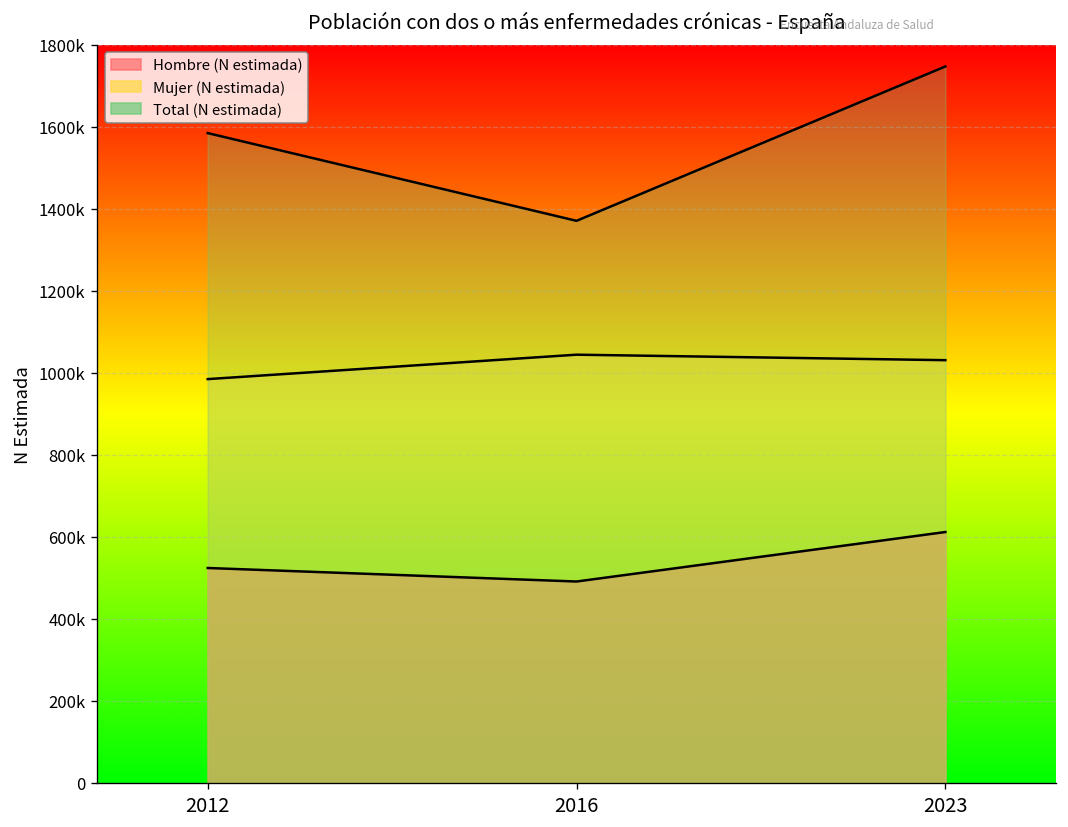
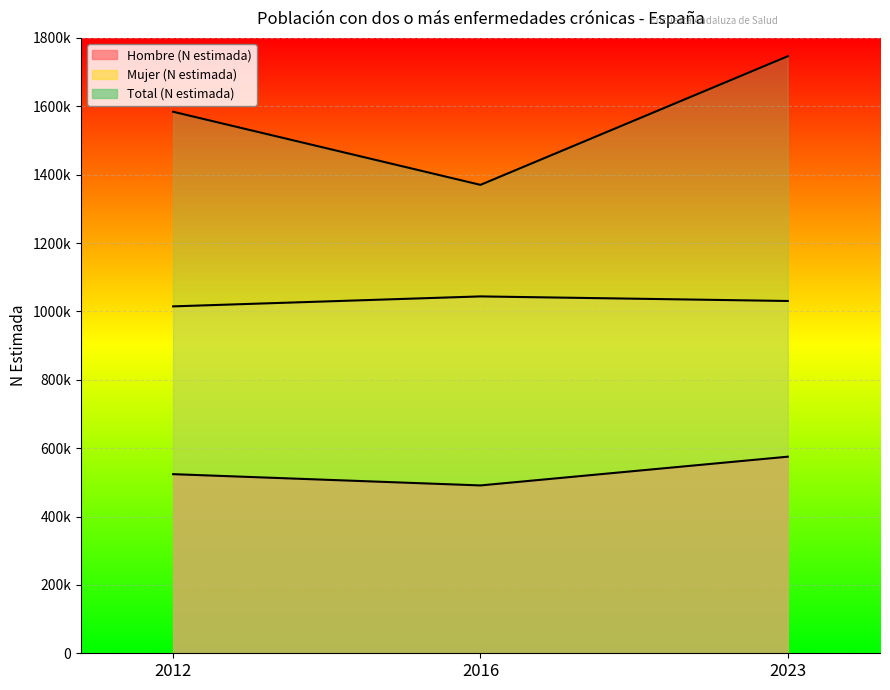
Mujer (N estimada), 2012: 980000 -> 1010000
Hombre (N estimada), 2023: 610000 -> 580000
